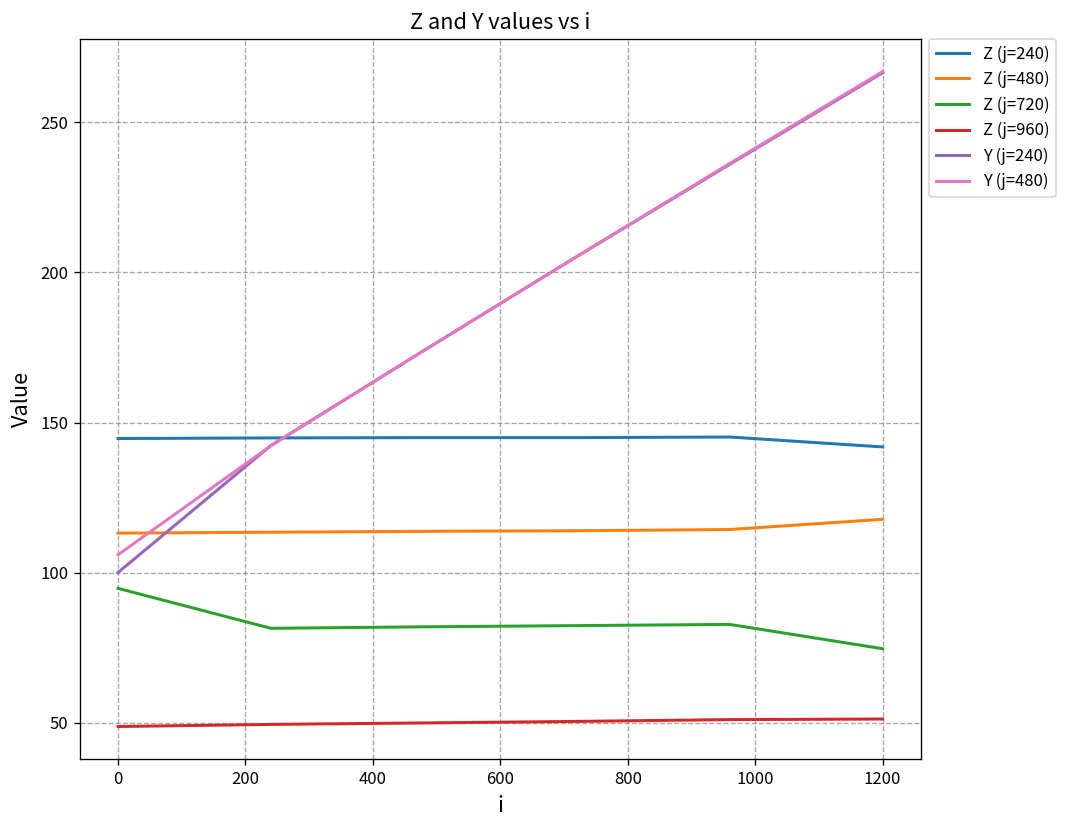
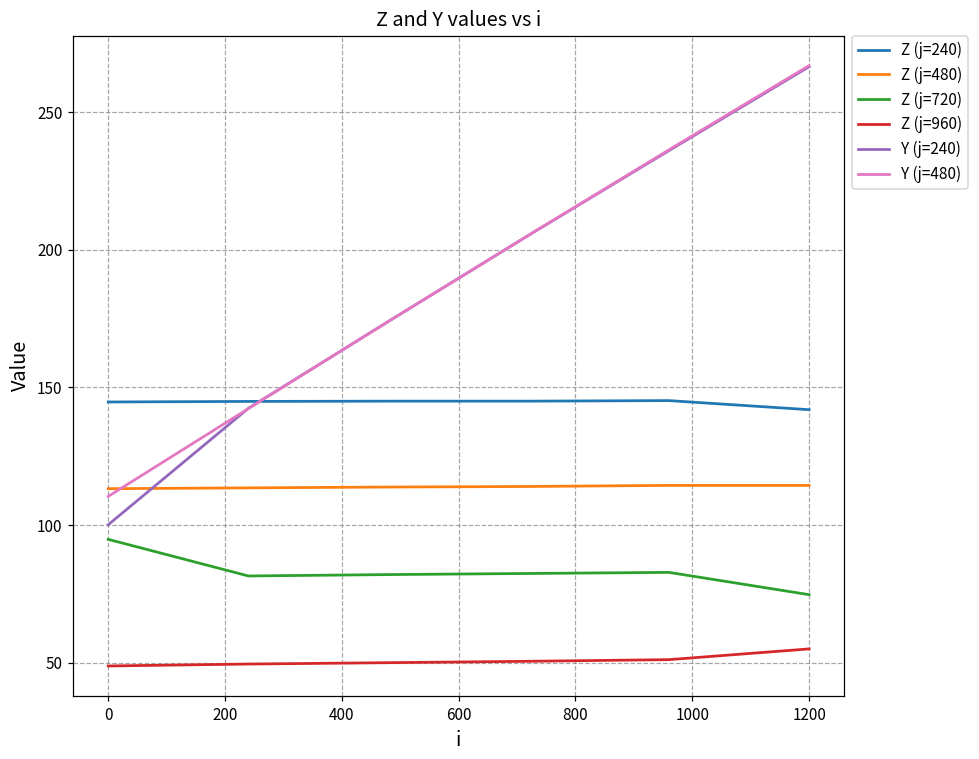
Y (j=480), 0: 106 -> 110
Z (j=480), 1200: 118 -> 114
Z (j=960), 1200: 51 -> 55
